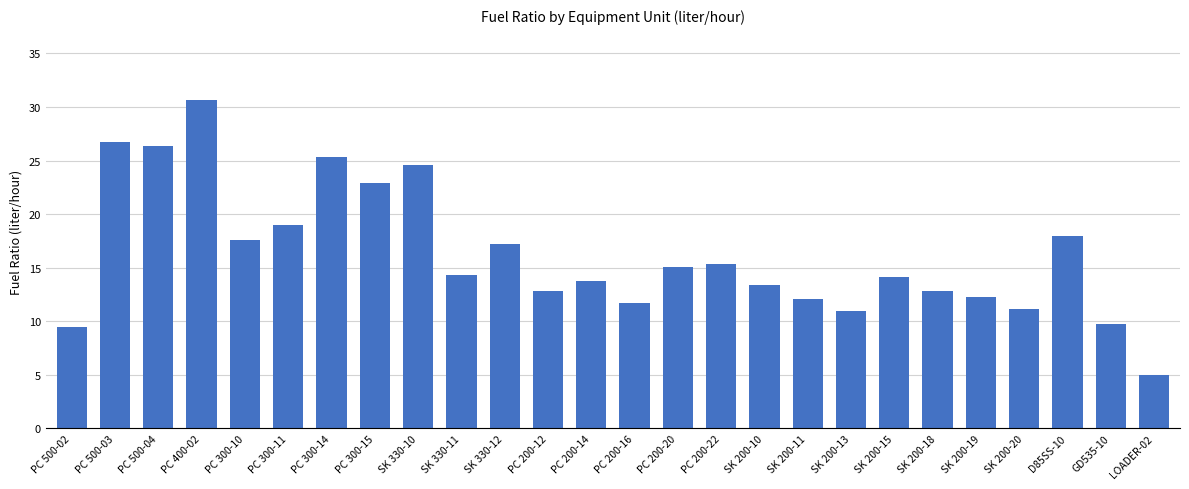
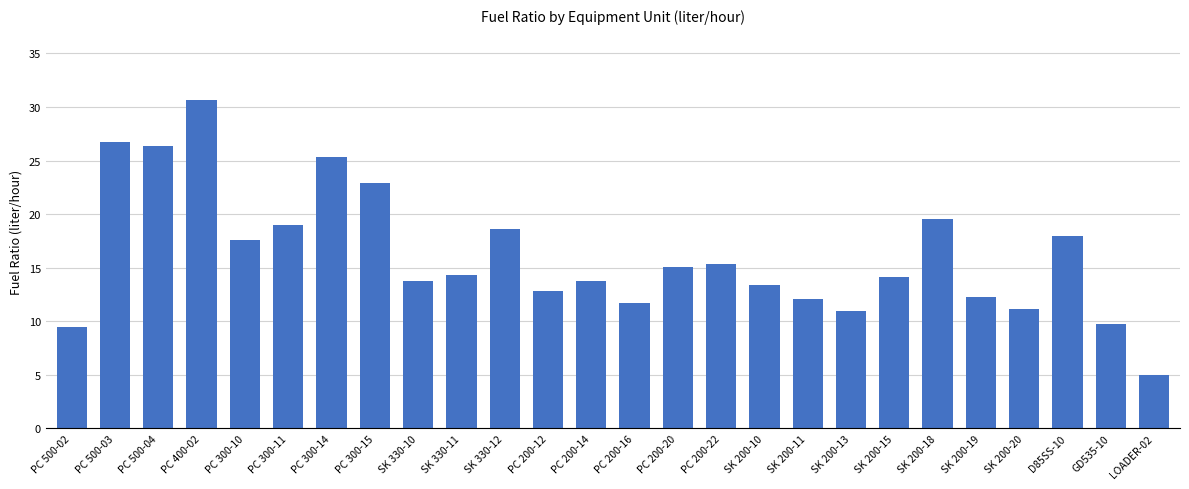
SK 330-10: 24.6 -> 13.7
SK 330-12: 17.2 -> 18.6
SK 200-18: 12.8 -> 19.5
